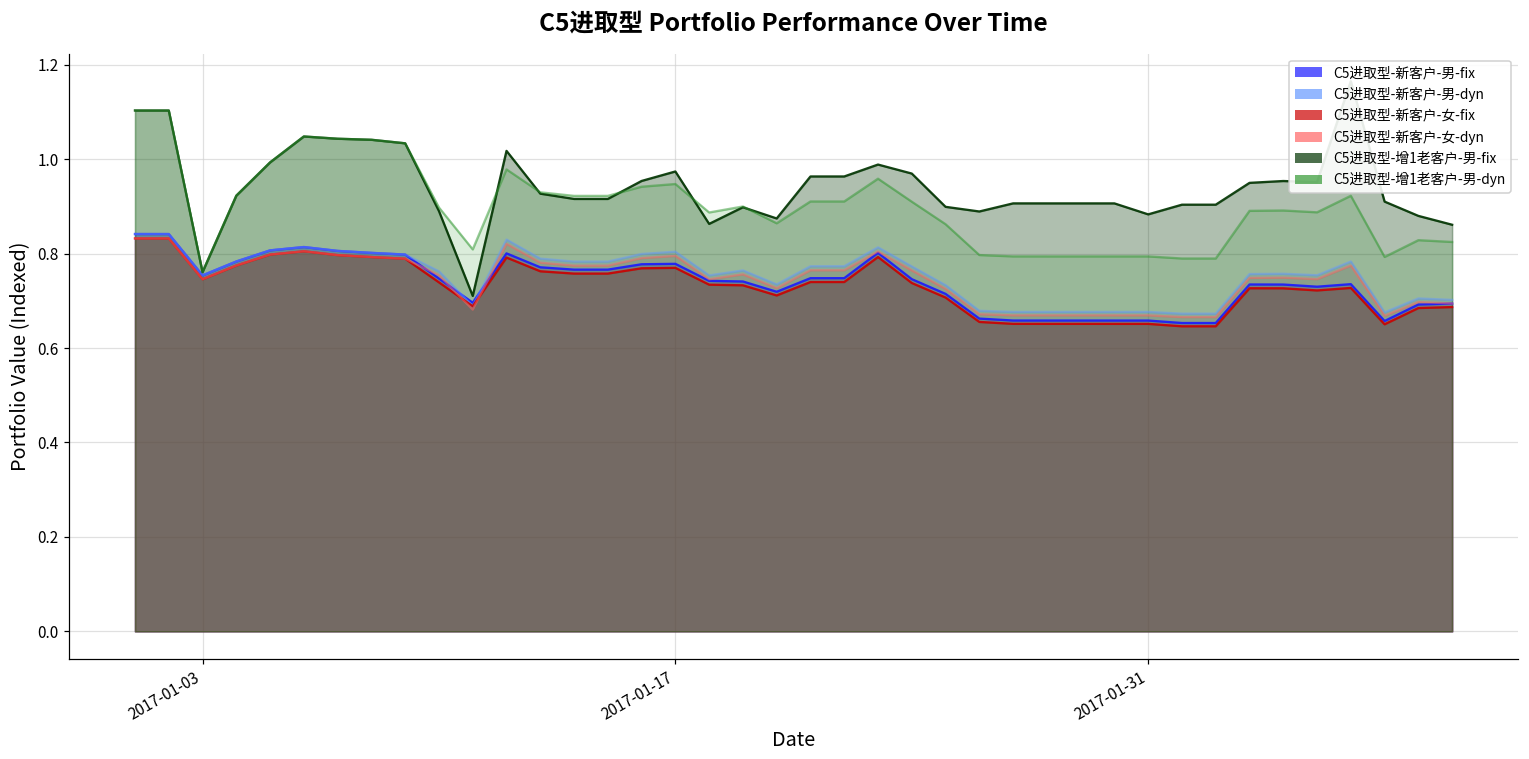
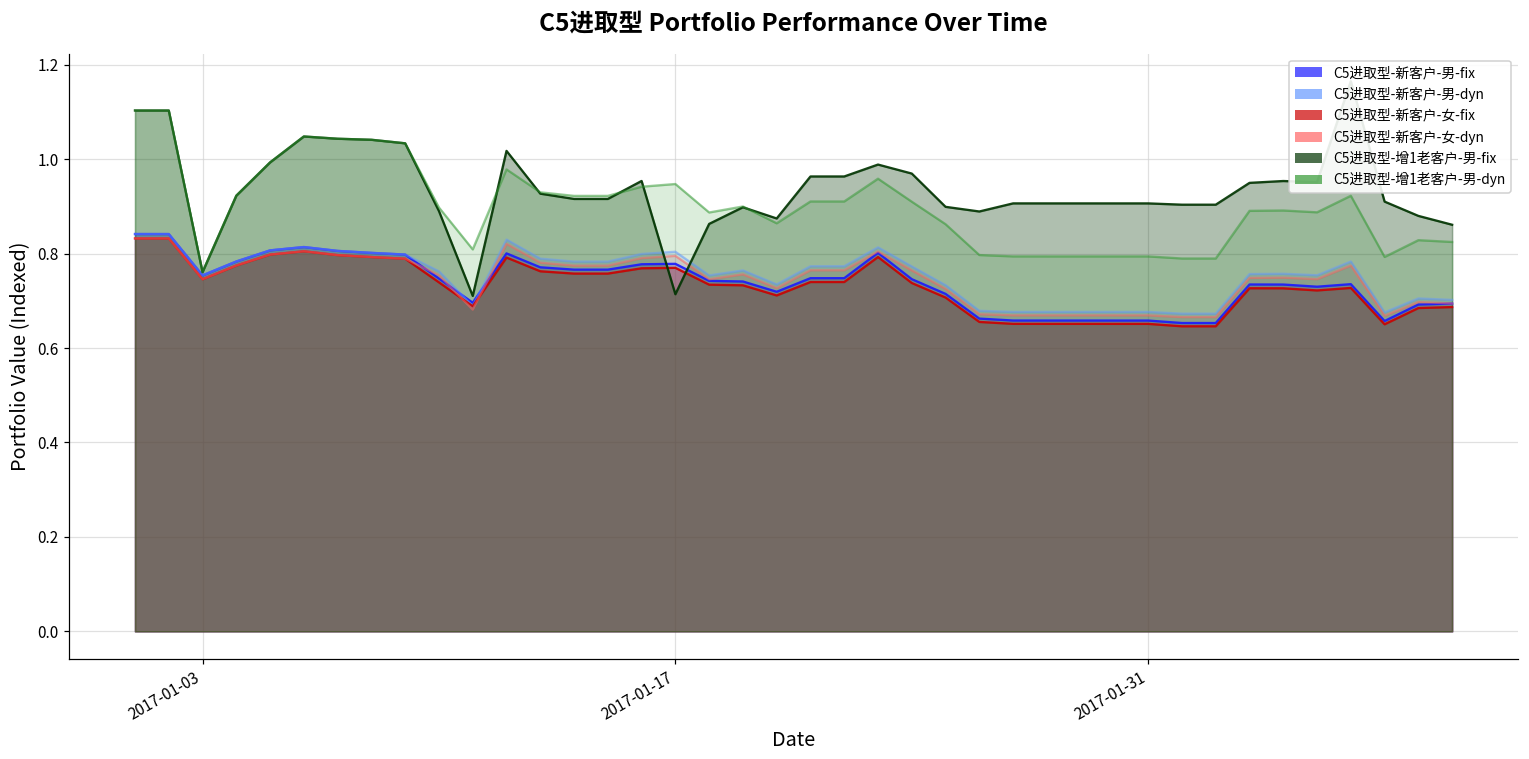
C5进取型-增1老客户-男-fix, 2017-01-17: 0.97 -> 0.71
C5进取型-增1老客户-男-fix, 2017-01-31: 0.88 -> 0.91
